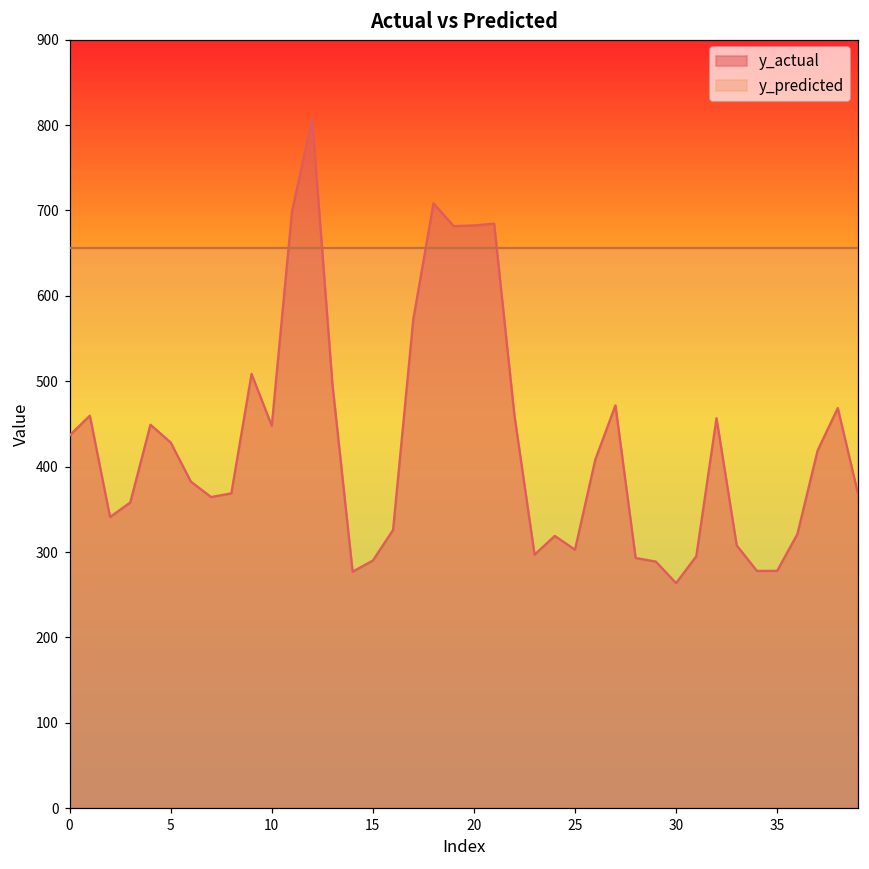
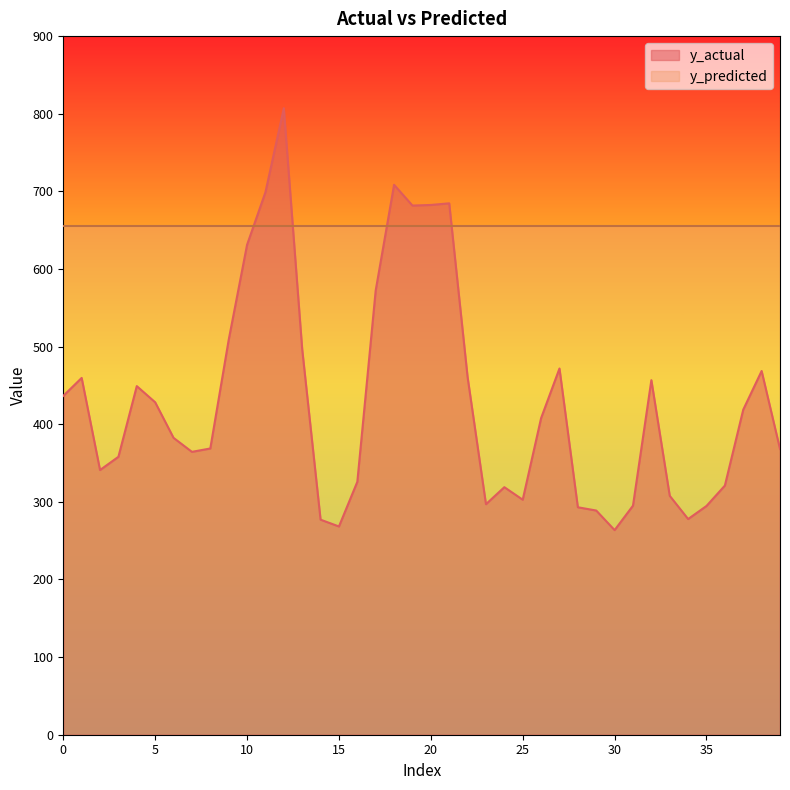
y_actual, 10: 450 -> 630
y_actual, 15: 290 -> 270
y_actual, 35: 280 -> 290
